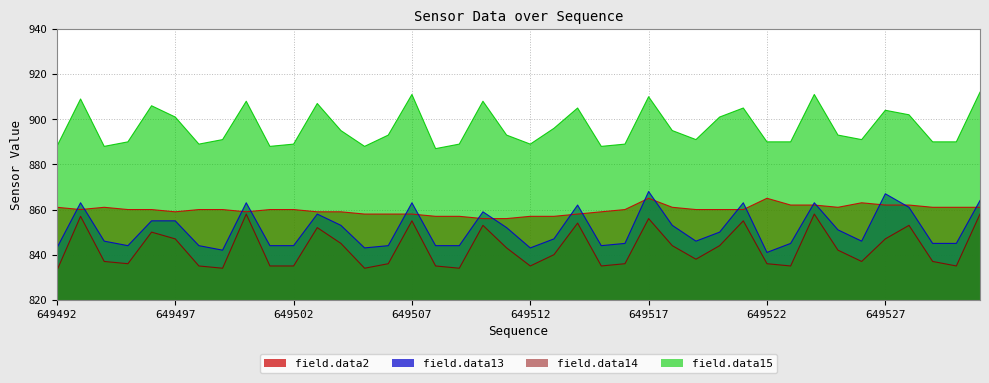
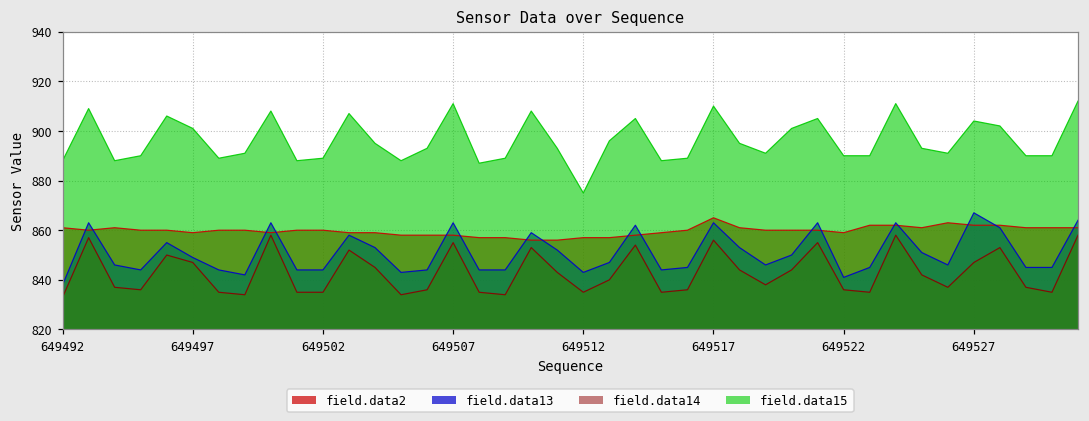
field.data13, 649492: 843 -> 838
field.data13, 649497: 855 -> 849
field.data15, 649512: 889 -> 875
field.data13, 649517: 868 -> 863
field.data2, 649522: 865 -> 859
